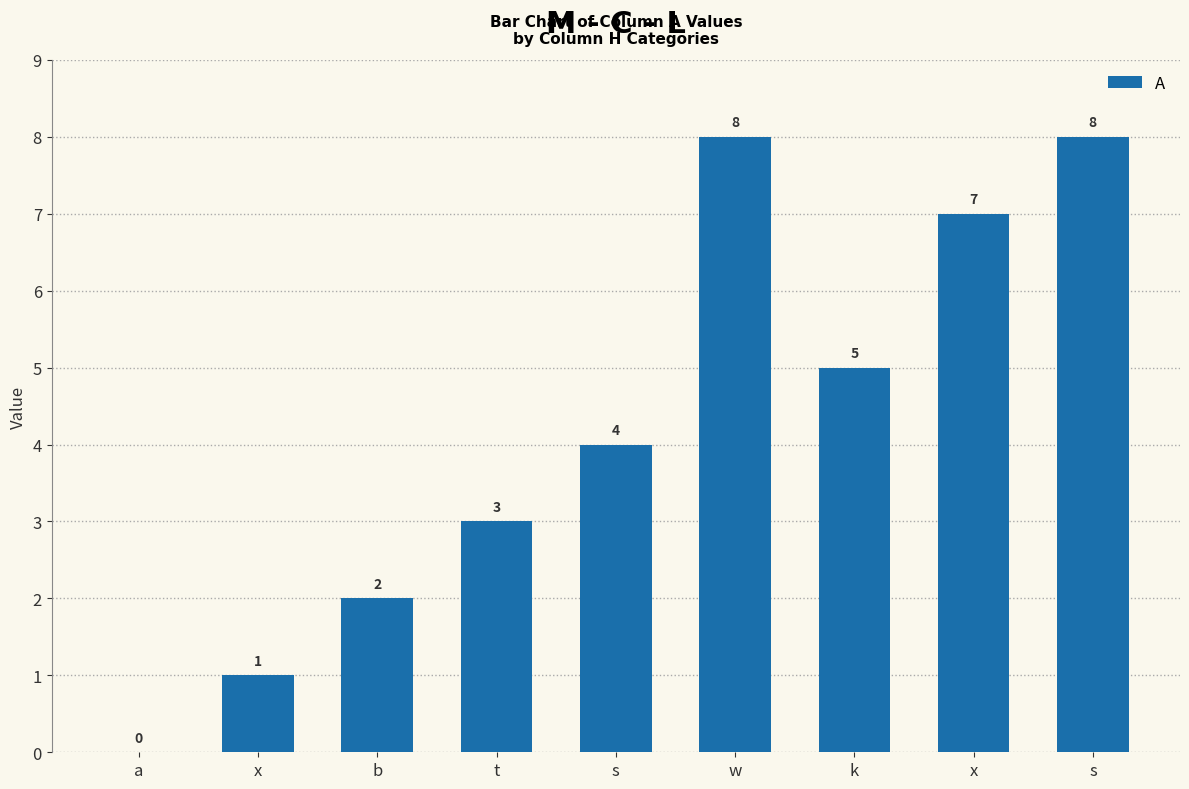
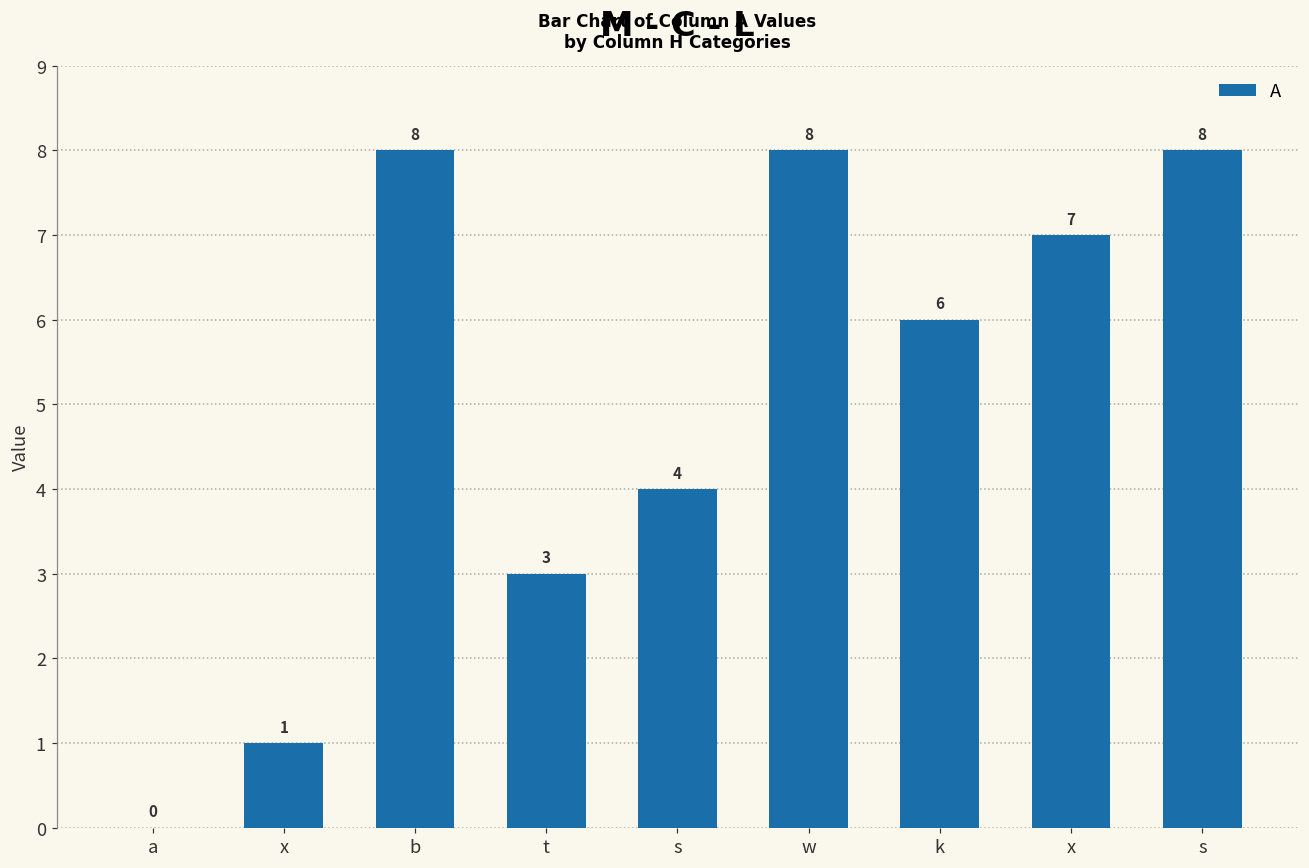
b: 2 -> 8
k: 5 -> 6
